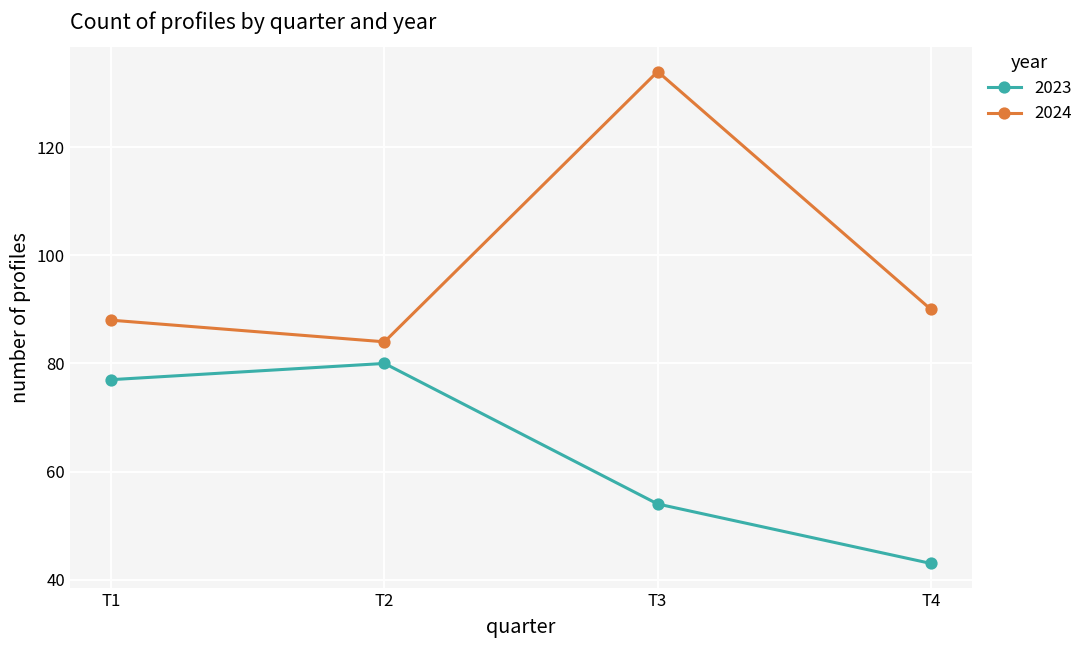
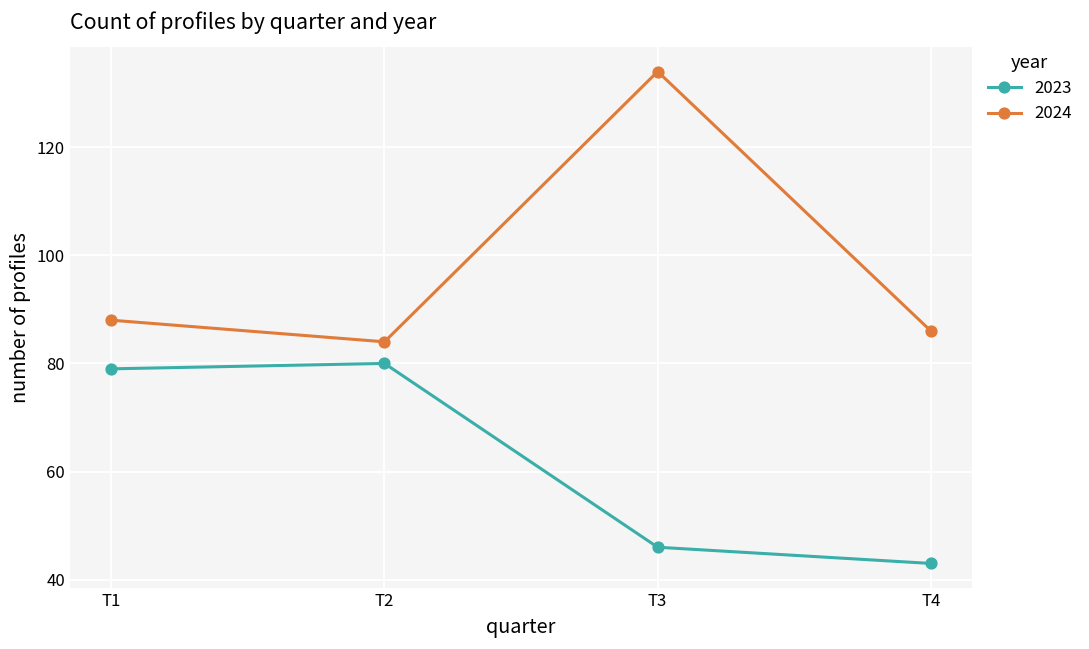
2023, T1: 77 -> 79
2023, T3: 54 -> 46
2024, T4: 90 -> 86
